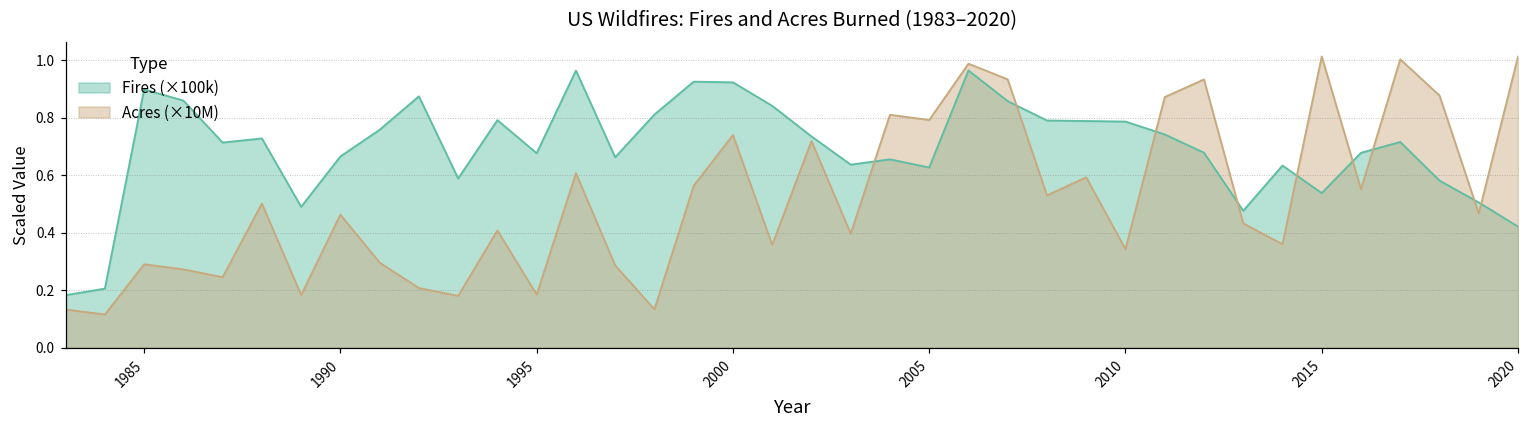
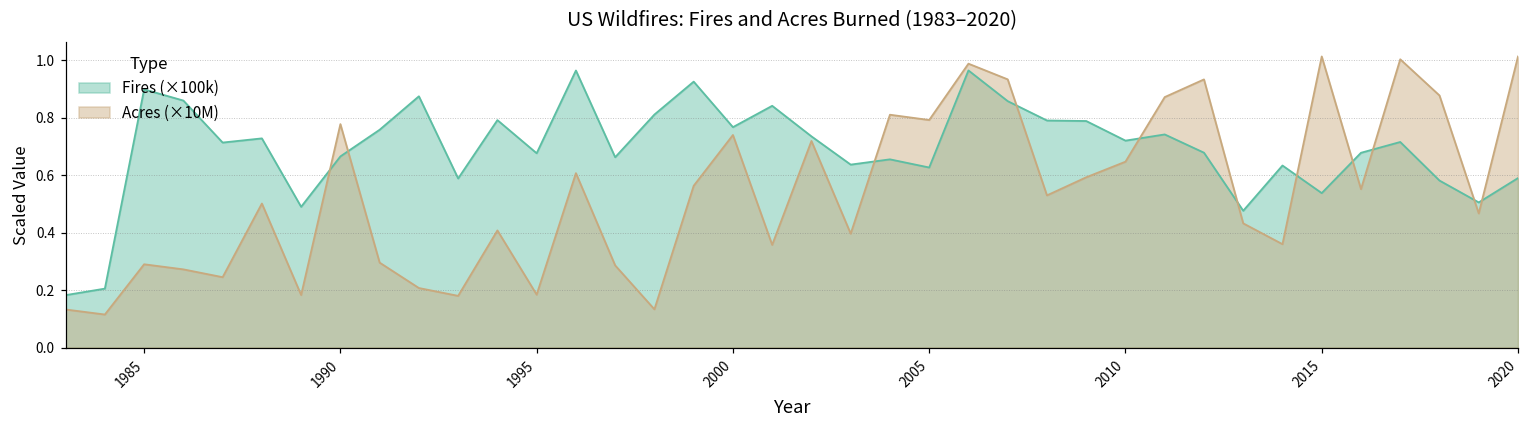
Acres (×10M), 1990: 0.46 -> 0.78
Fires (×100k), 2000: 0.92 -> 0.77
Fires (×100k), 2010: 0.79 -> 0.72
Acres (×10M), 2010: 0.34 -> 0.65
Fires (×100k), 2020: 0.42 -> 0.59
